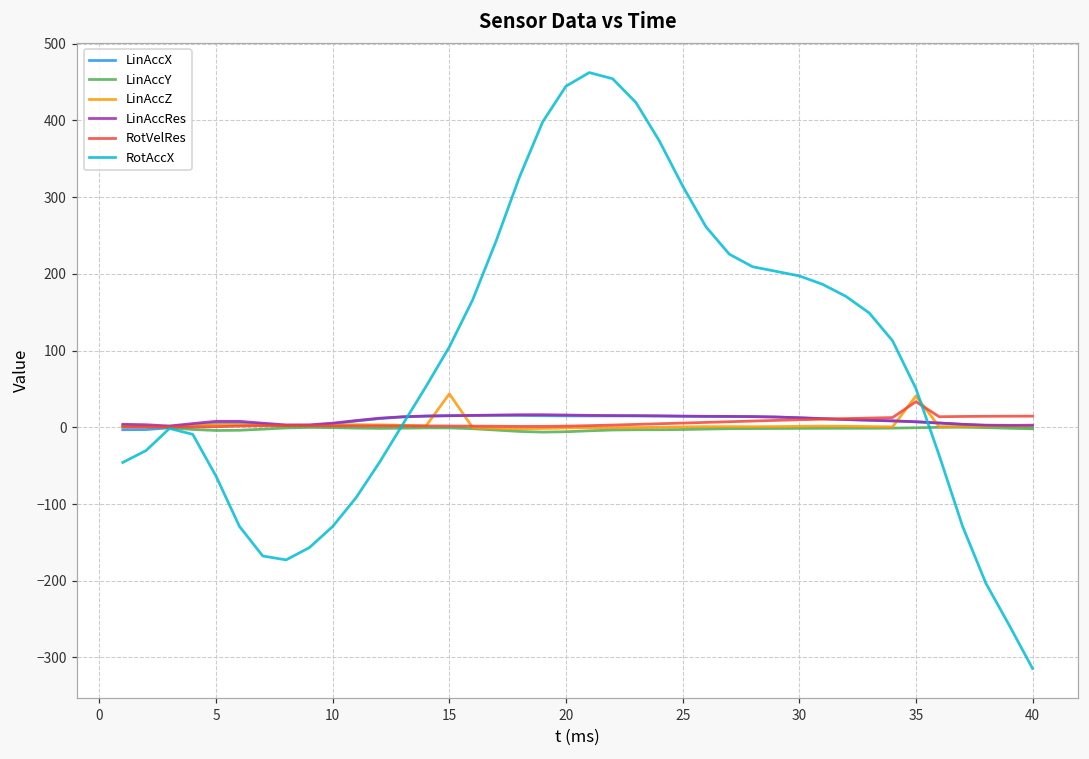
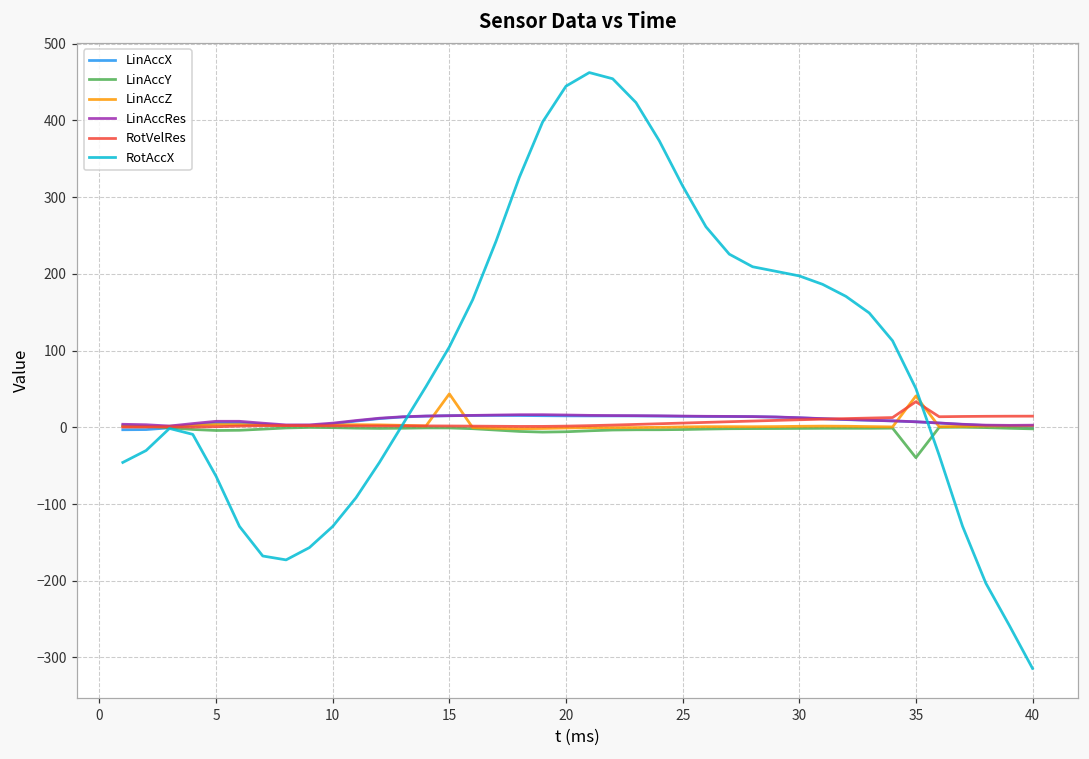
LinAccY, 35: 0 -> -40
